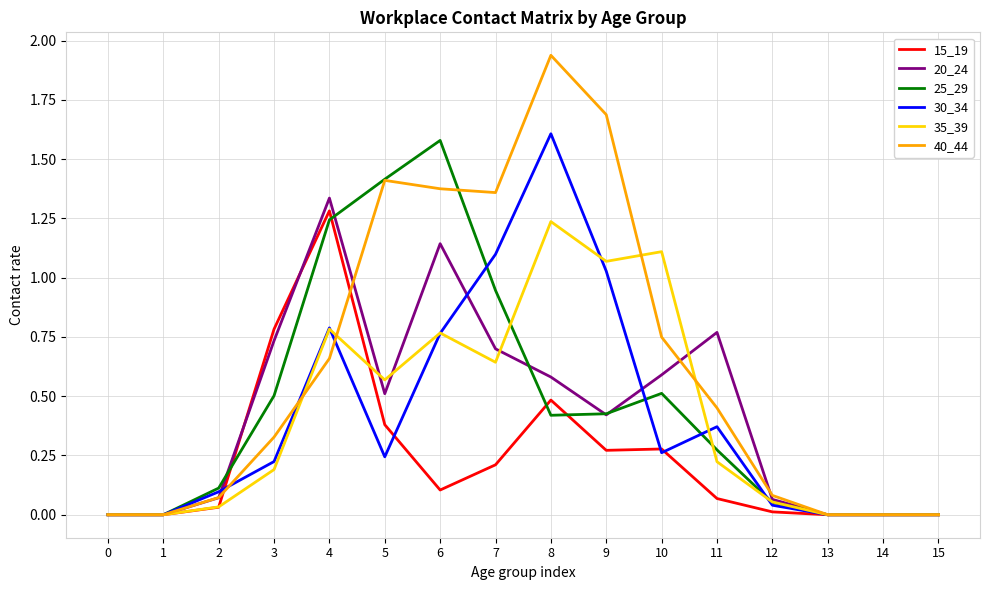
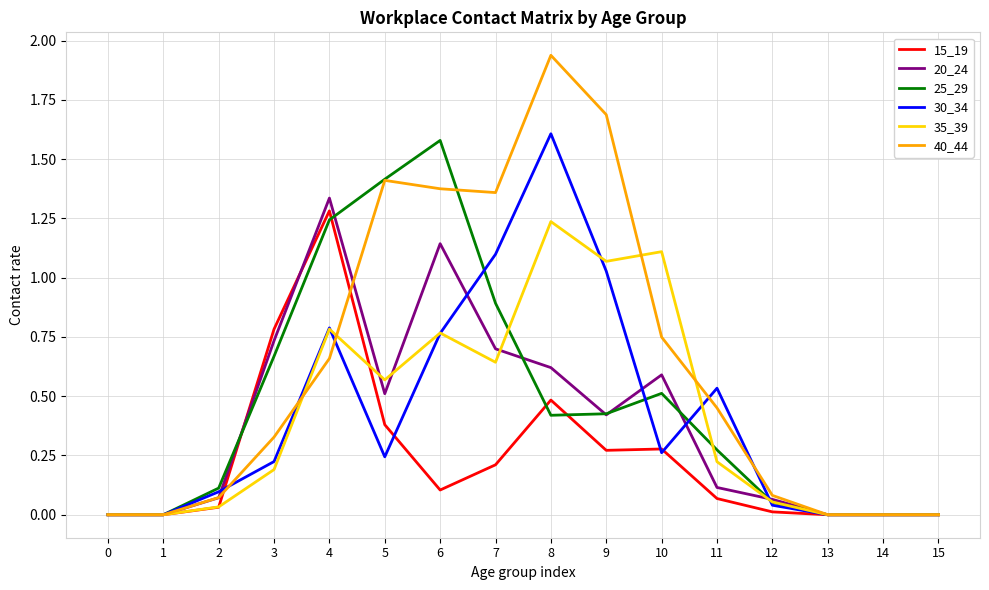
25_29, 3: 0.50 -> 0.67
25_29, 7: 0.95 -> 0.89
20_24, 8: 0.58 -> 0.62
20_24, 11: 0.77 -> 0.12
30_34, 11: 0.37 -> 0.53
